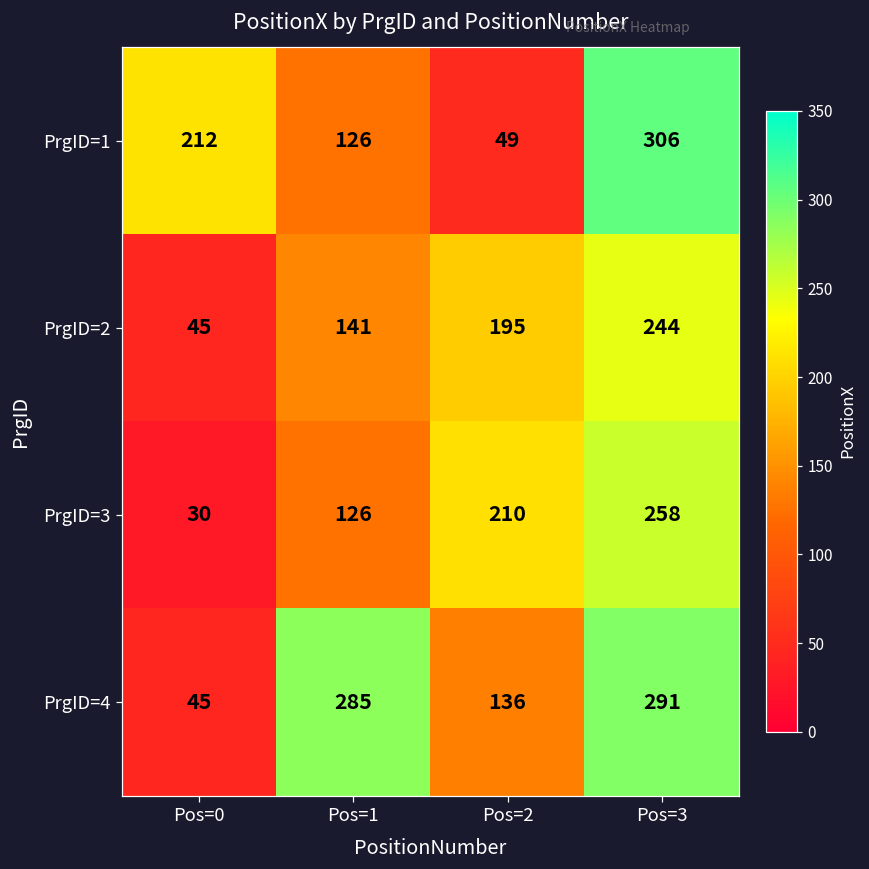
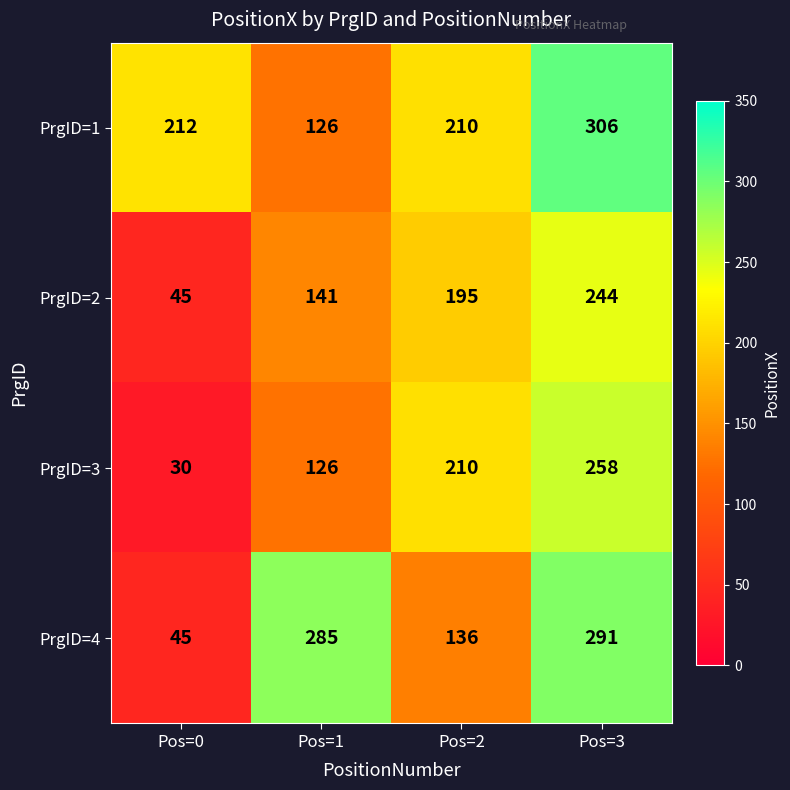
PrgID=1, Pos=2: 49 -> 210
